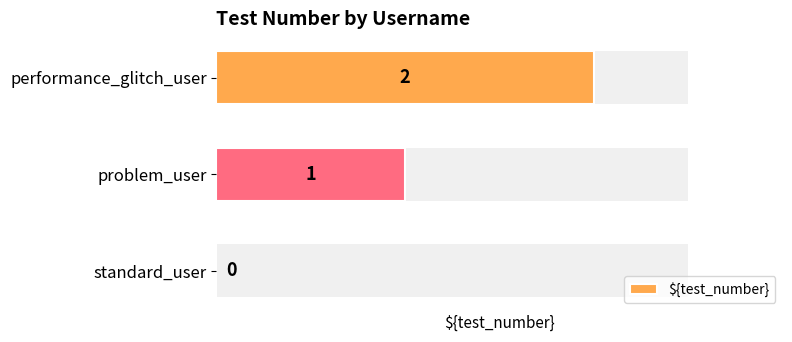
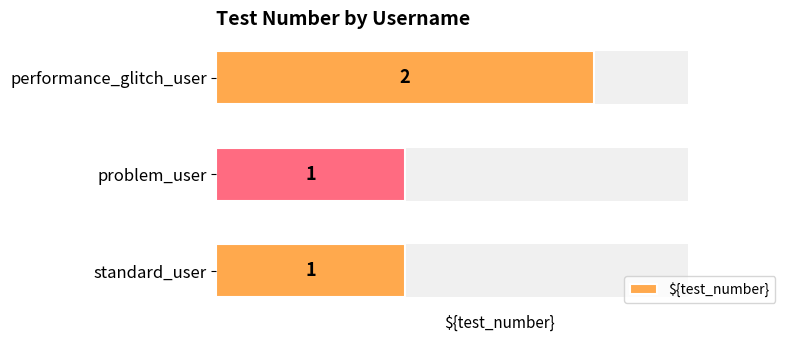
standard_user: 0 -> 1
